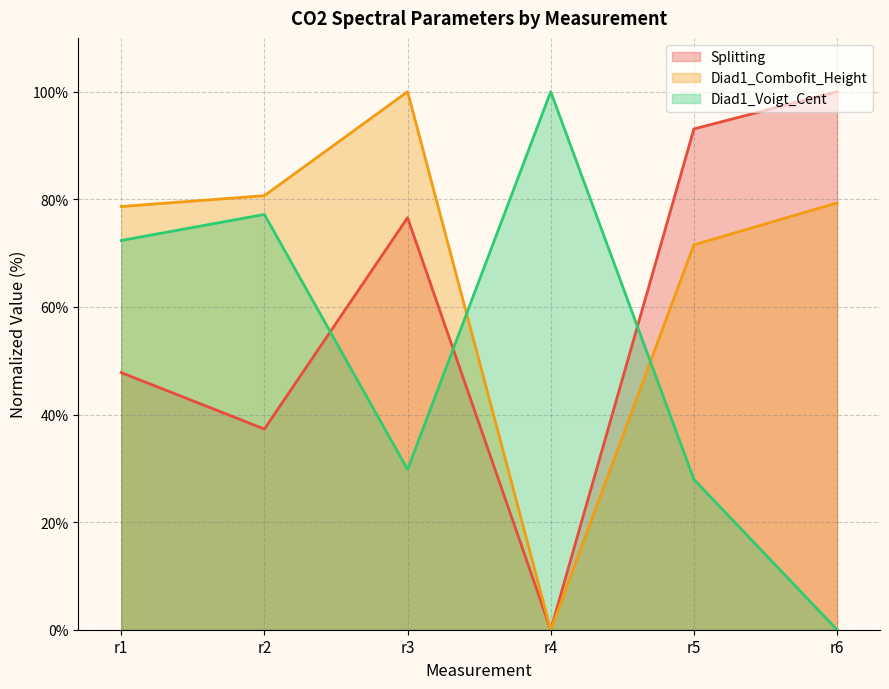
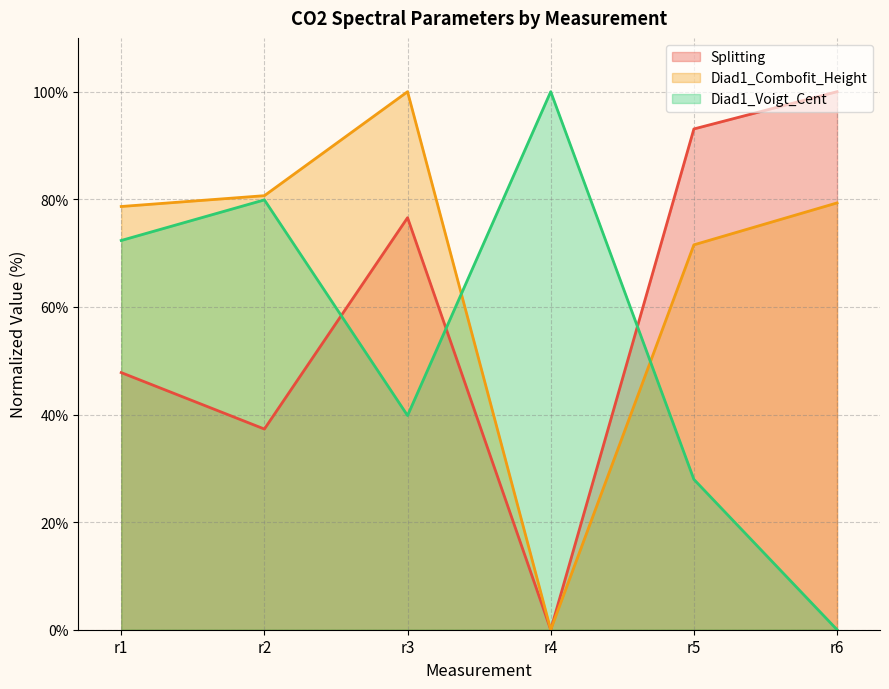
Diad1_Voigt_Cent, r2: 77% -> 80%
Diad1_Voigt_Cent, r3: 30% -> 40%
